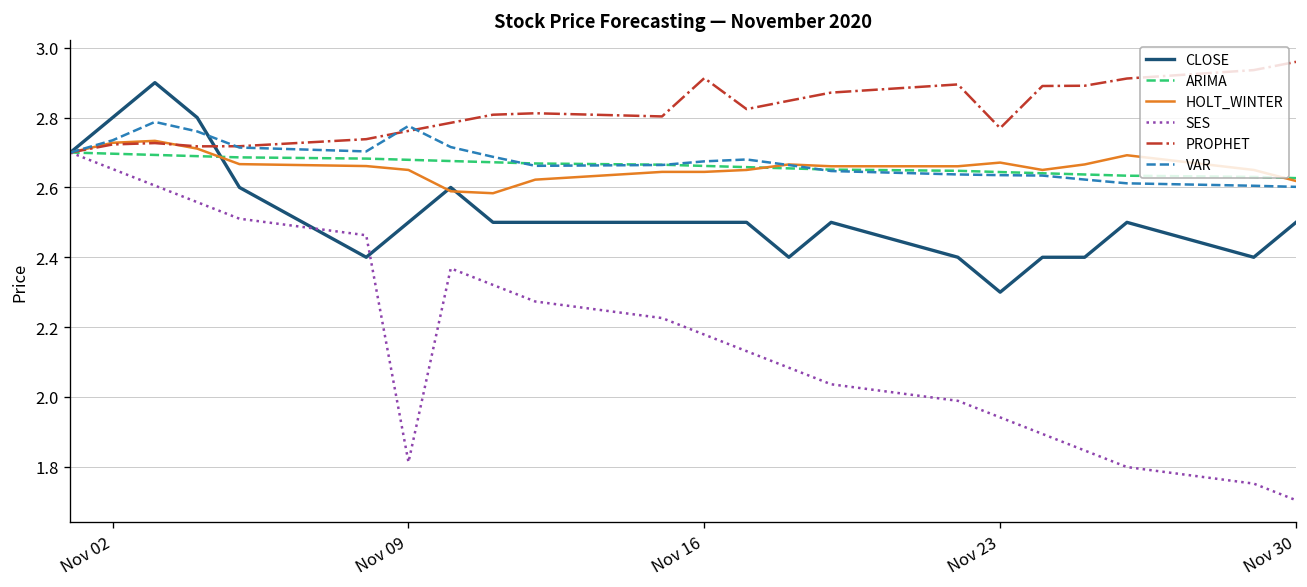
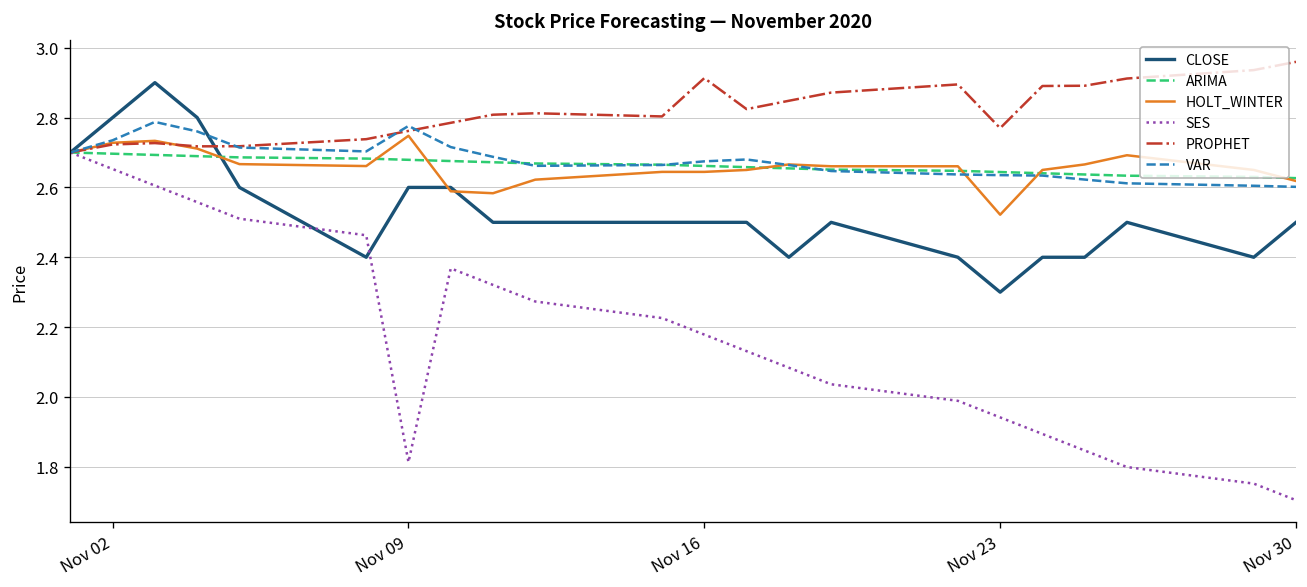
CLOSE, Nov 09: 2.5 -> 2.6
HOLT_WINTER, Nov 09: 2.65 -> 2.75
HOLT_WINTER, Nov 23: 2.67 -> 2.52
